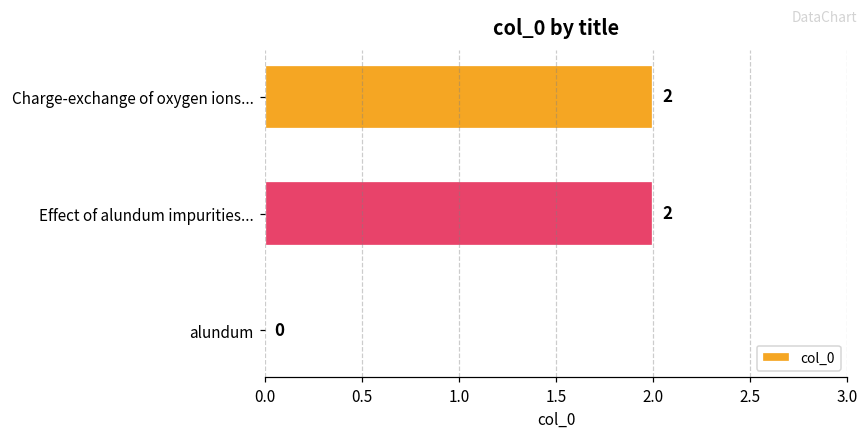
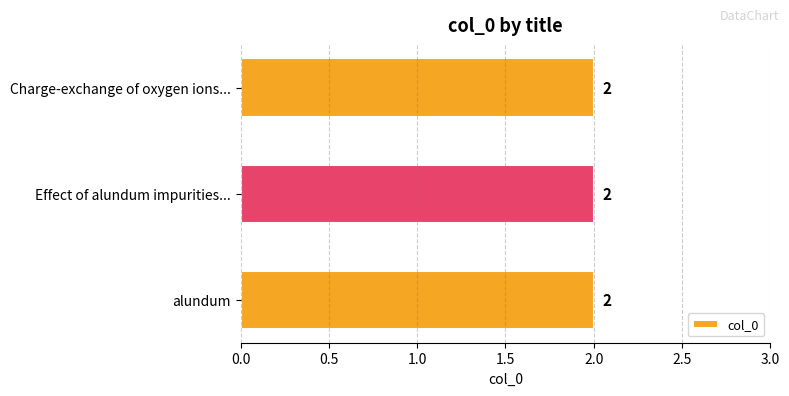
alundum: 0 -> 2
